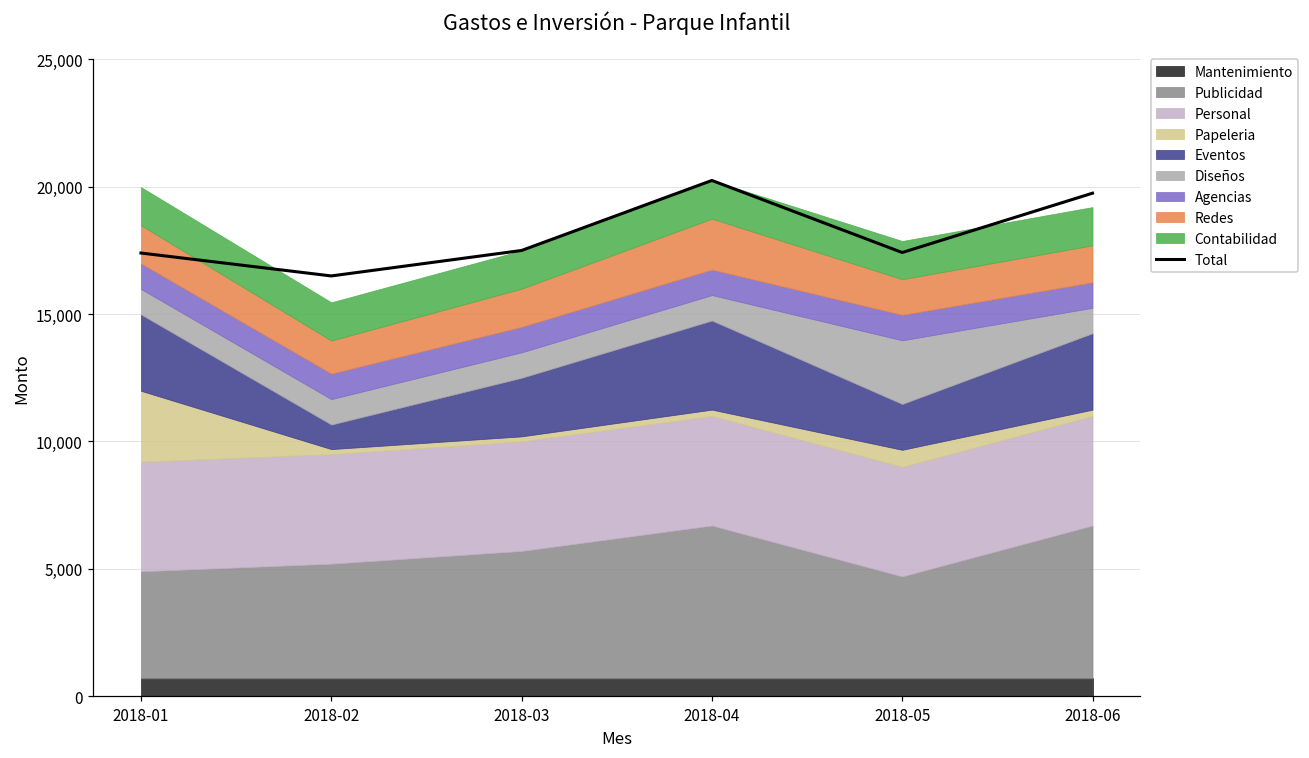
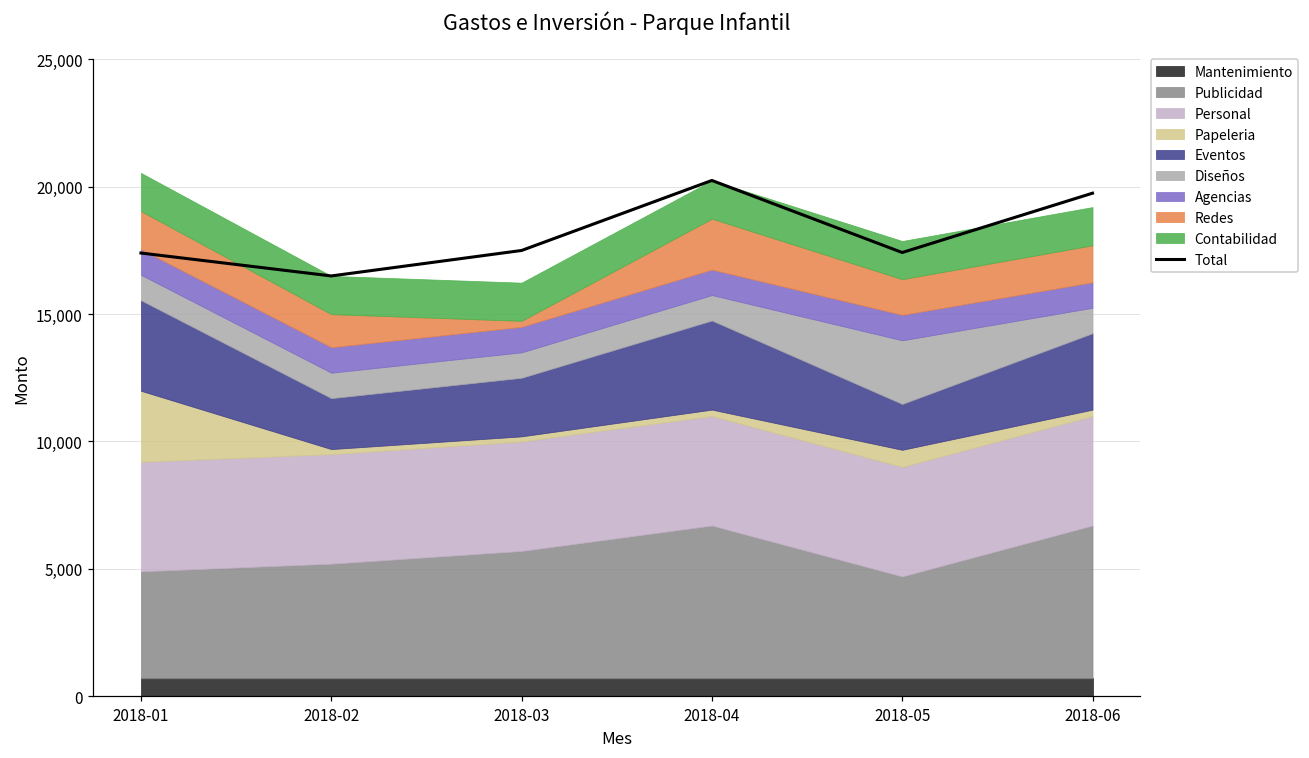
Eventos, 2018-01: 3,000 -> 3,600
Eventos, 2018-02: 1,000 -> 2,000
Redes, 2018-03: 1,500 -> 200
